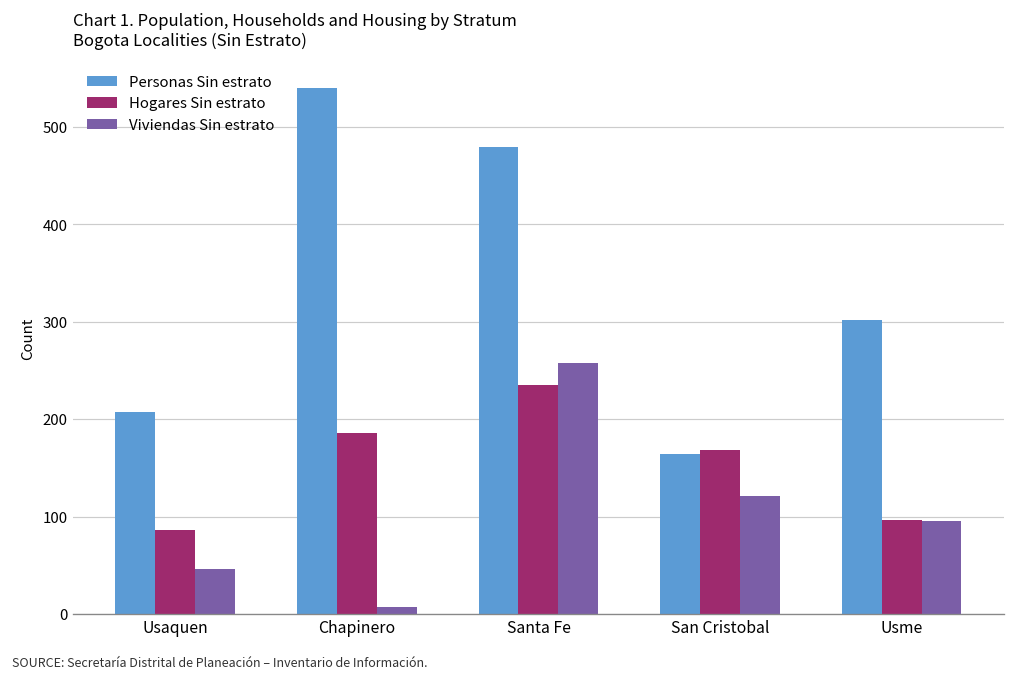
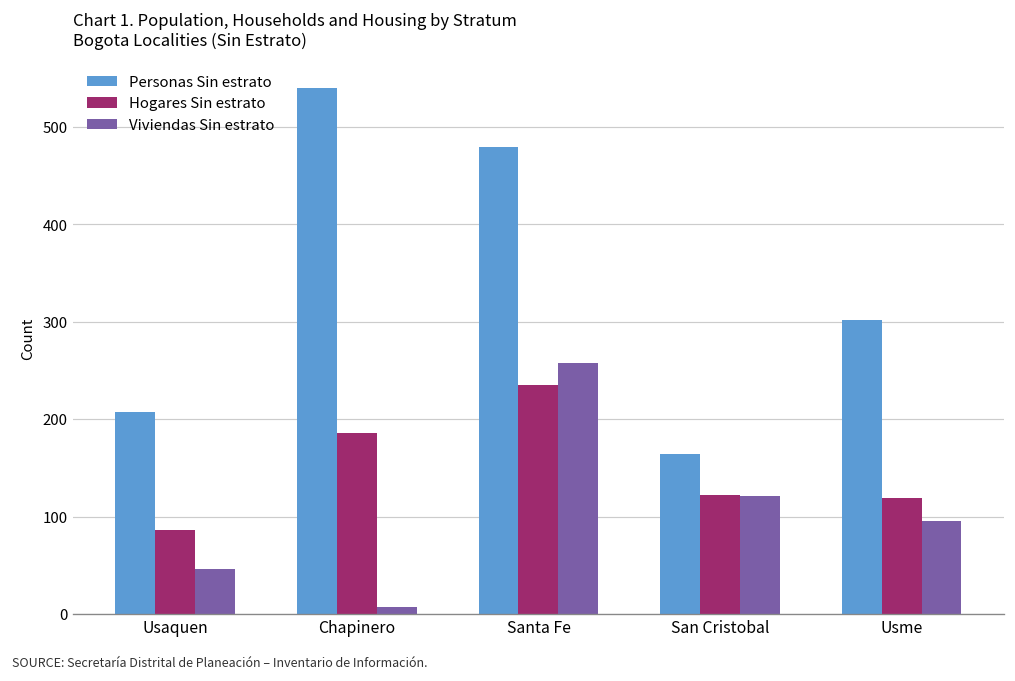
Hogares Sin estrato, San Cristobal: 170 -> 120
Hogares Sin estrato, Usme: 100 -> 120
